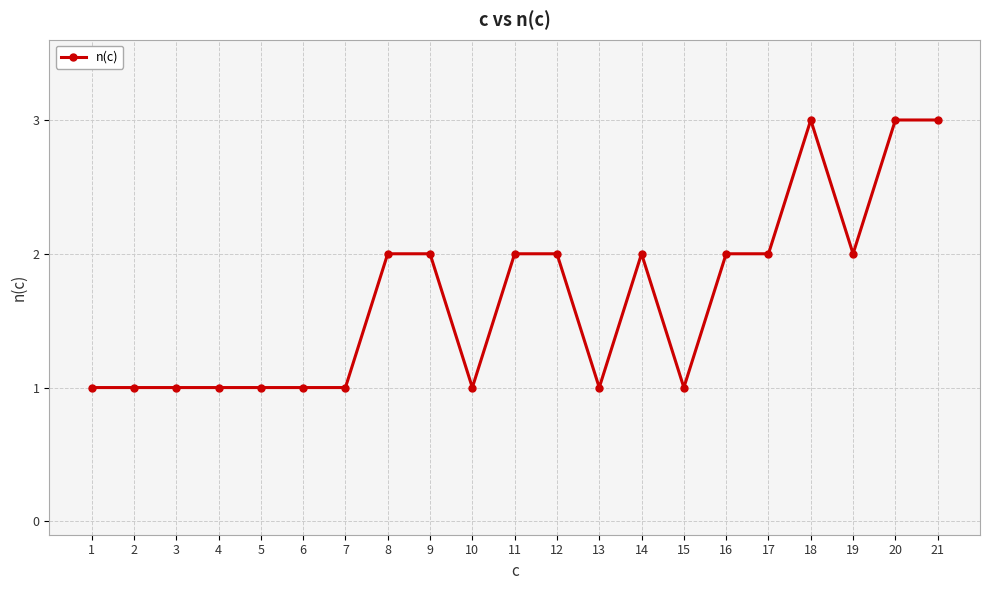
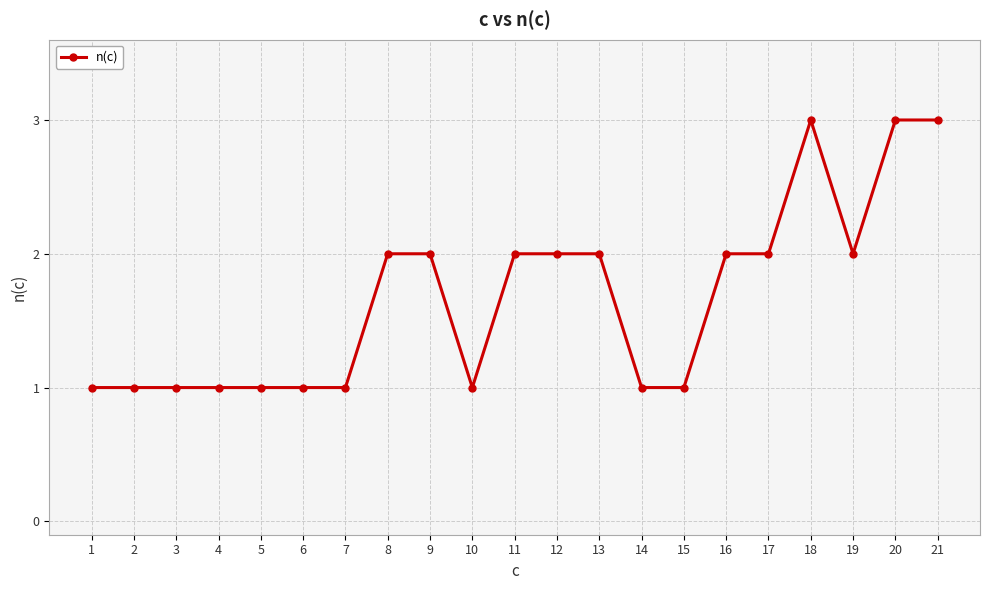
13: 1 -> 2
14: 2 -> 1
